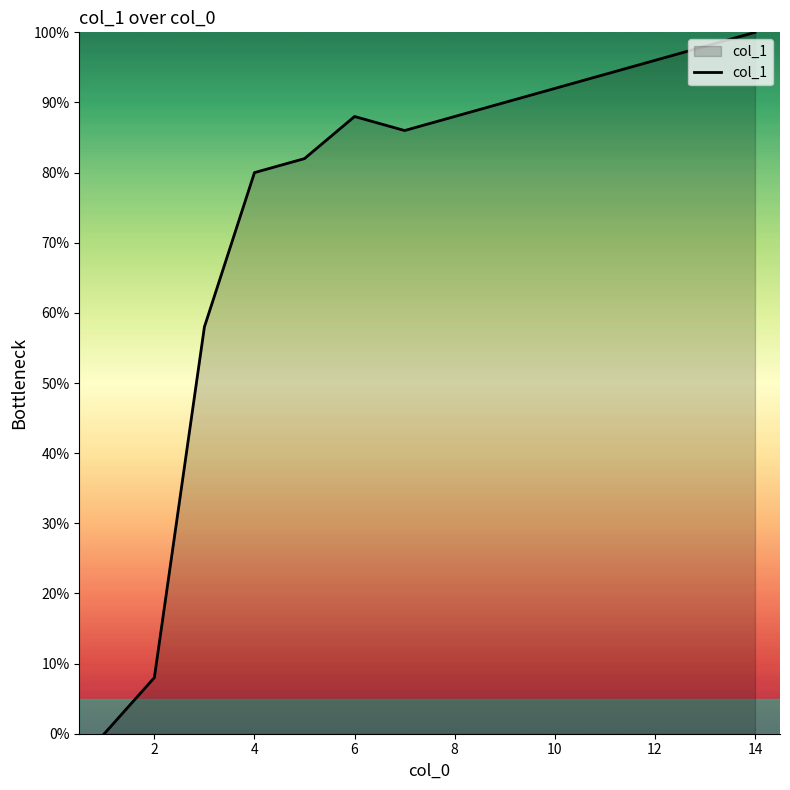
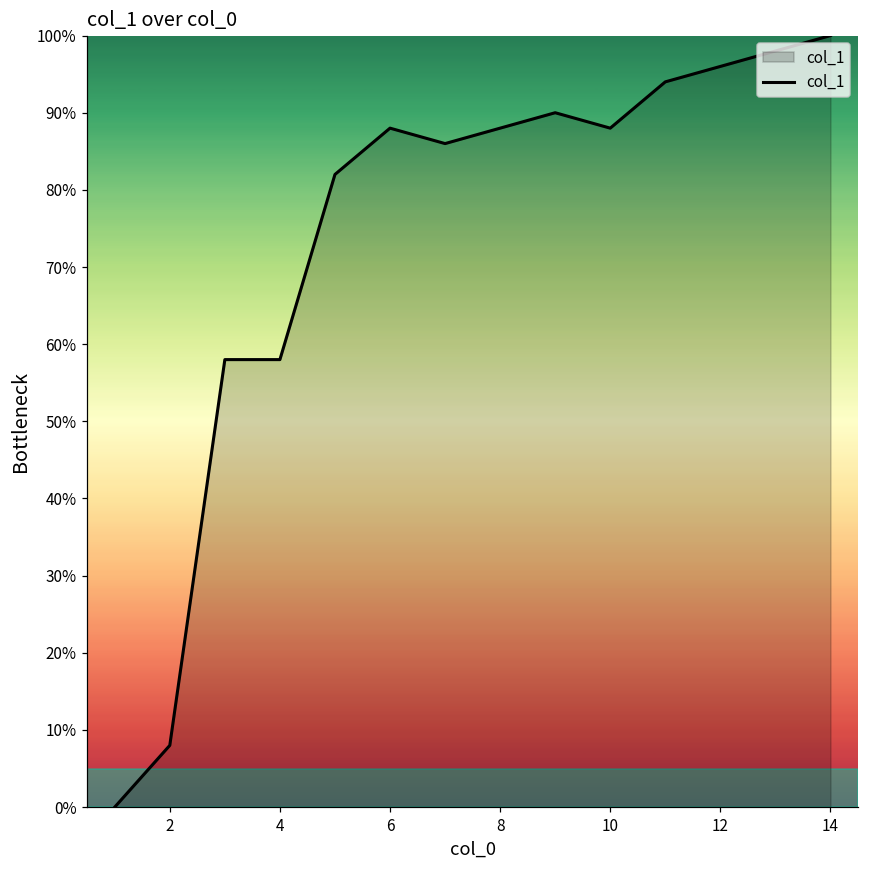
4: 80% -> 58%
10: 92% -> 88%
